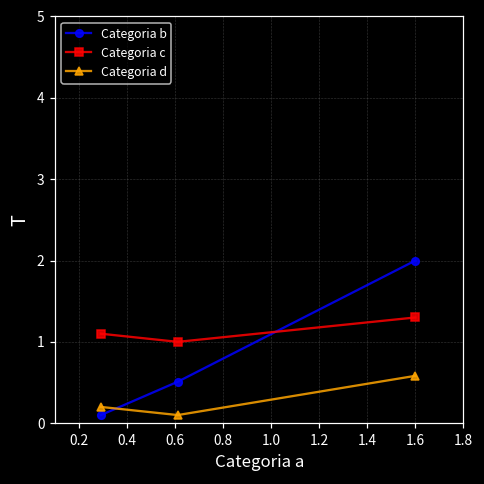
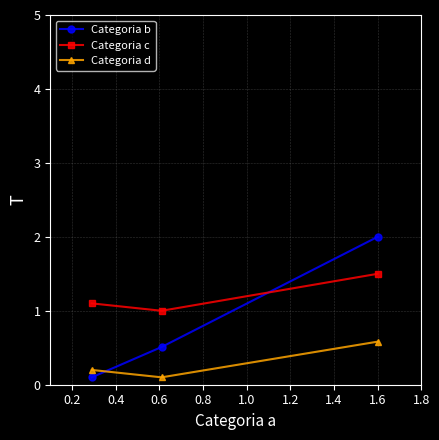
Categoria c, 1.6: 1.3 -> 1.5
